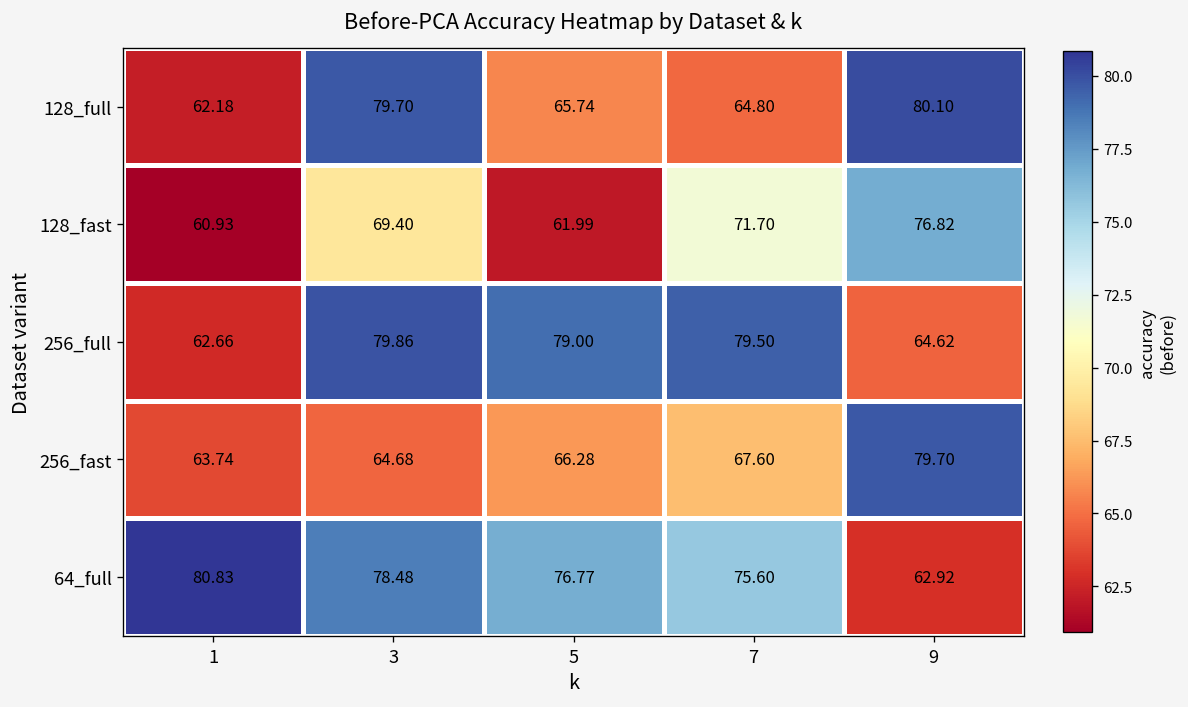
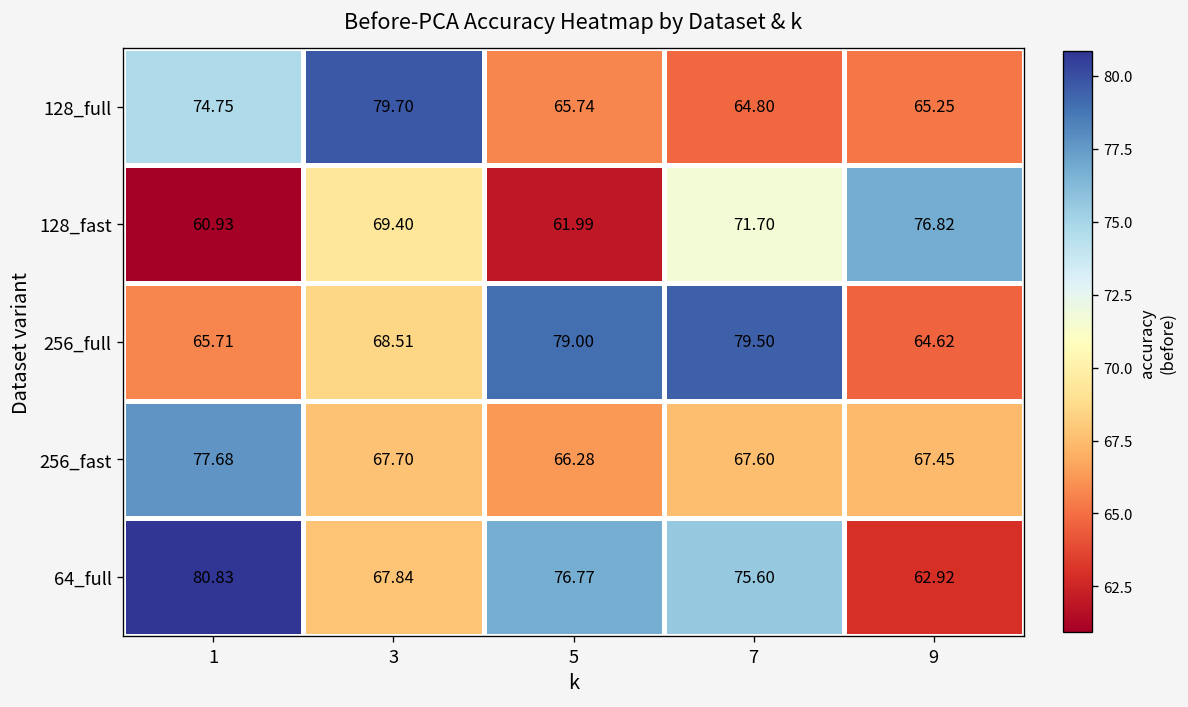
128_full, 1: 62.18 -> 74.75
128_full, 9: 80.10 -> 65.25
256_full, 1: 62.66 -> 65.71
256_full, 3: 79.86 -> 68.51
256_fast, 1: 63.74 -> 77.68
256_fast, 3: 64.68 -> 67.70
256_fast, 9: 79.70 -> 67.45
64_full, 3: 78.48 -> 67.84
